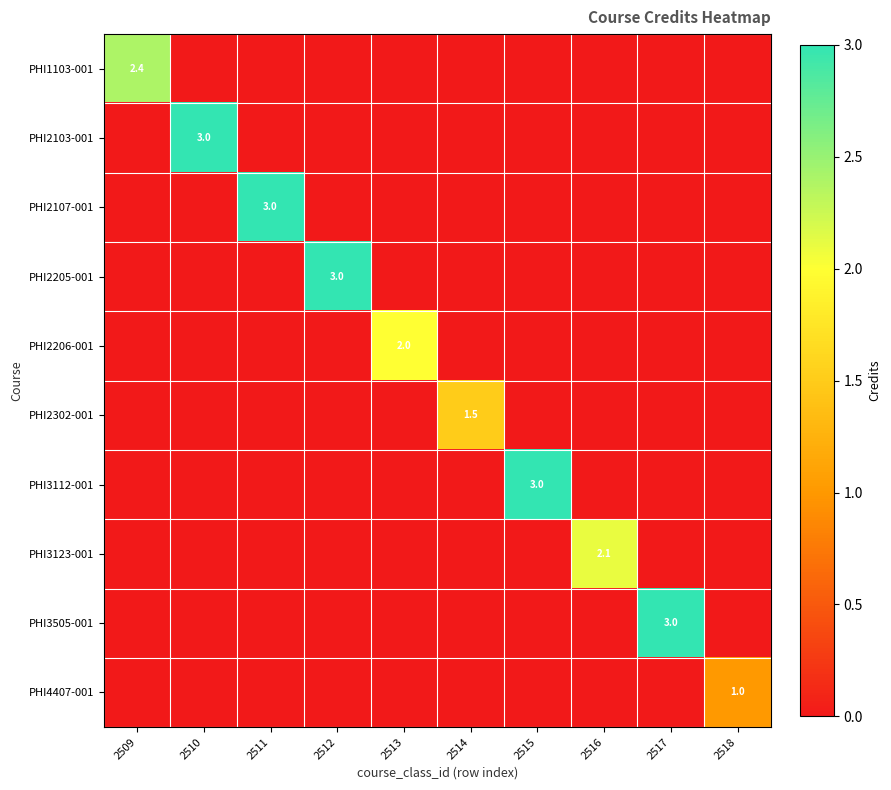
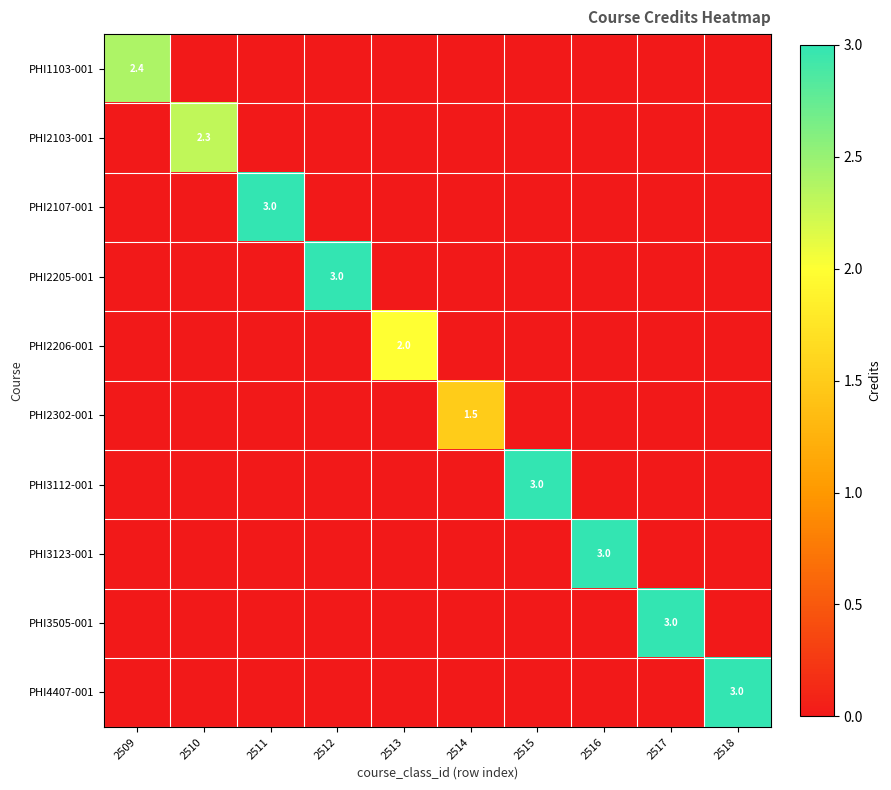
PHI2103-001, 2510: 3.0 -> 2.3
PHI3123-001, 2516: 2.1 -> 3.0
PHI4407-001, 2518: 1.0 -> 3.0
